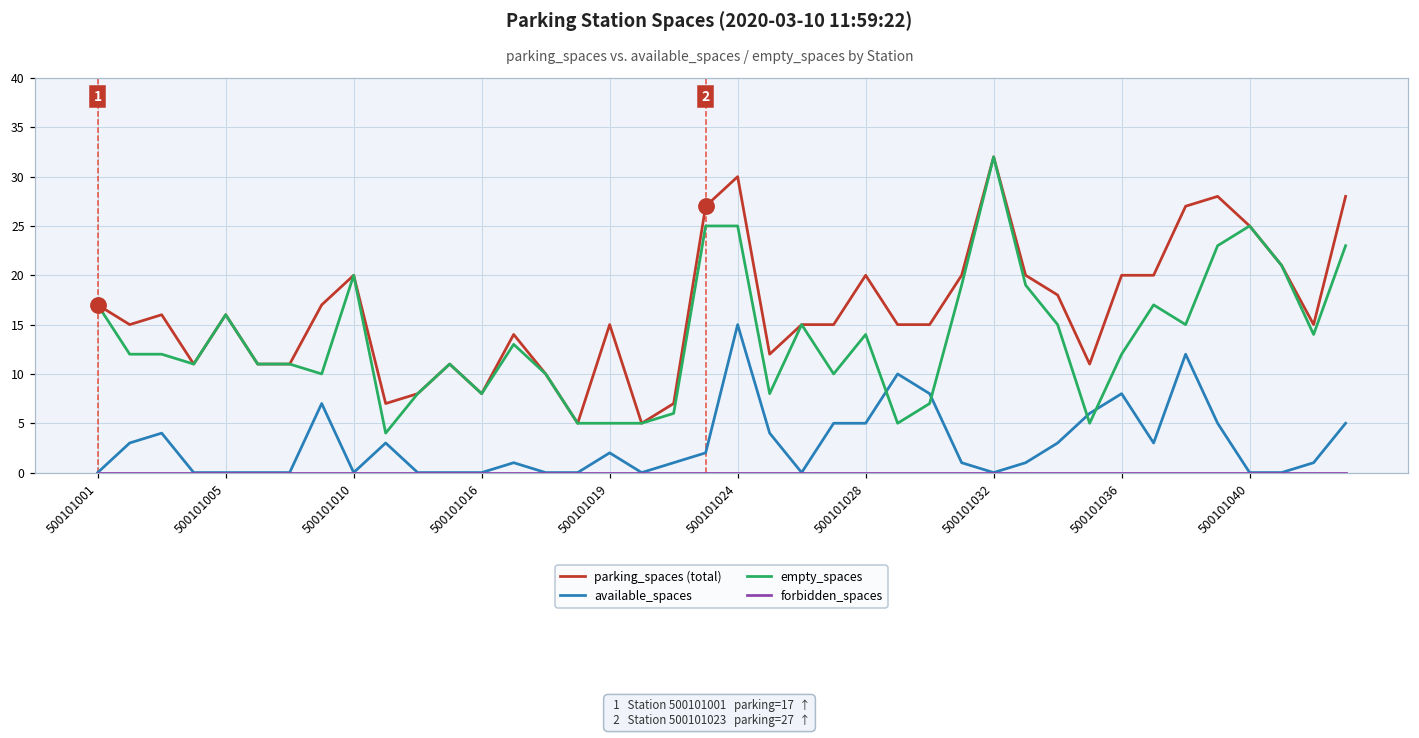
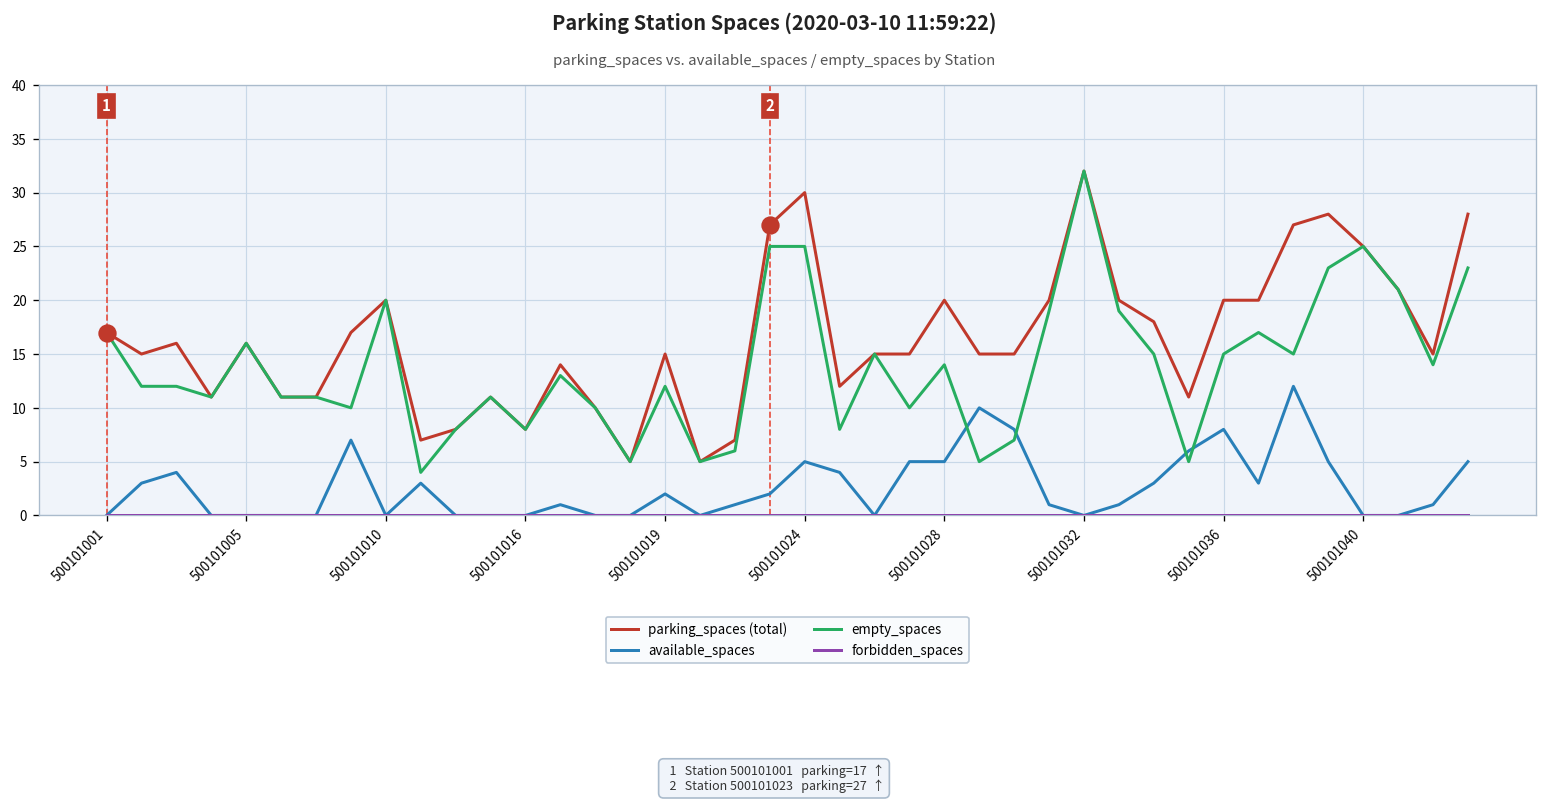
empty_spaces, 500101019: 5 -> 12
available_spaces, 500101024: 15 -> 5
empty_spaces, 500101036: 12 -> 15
